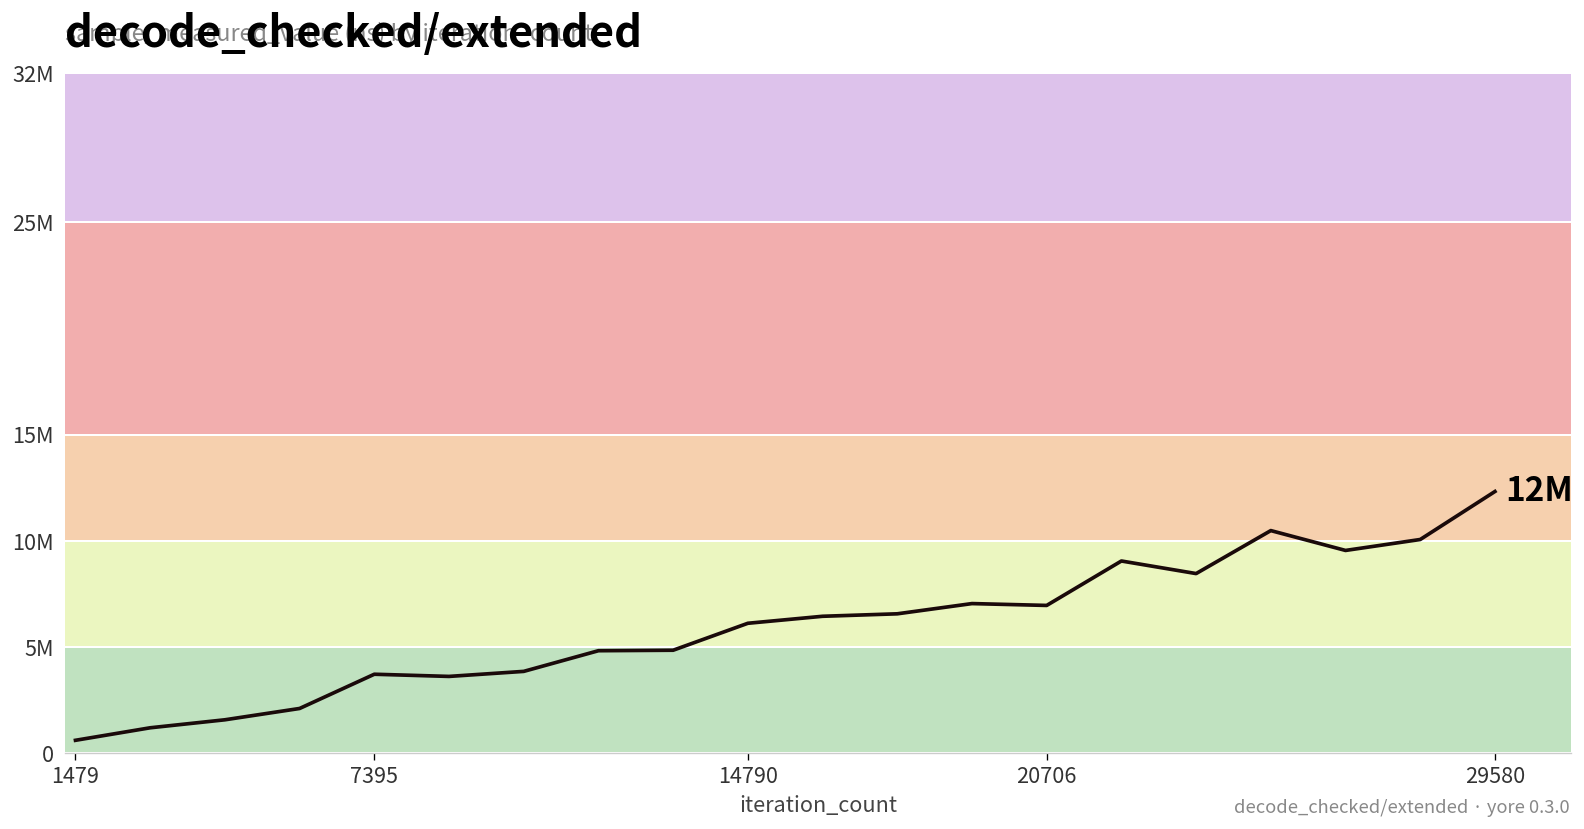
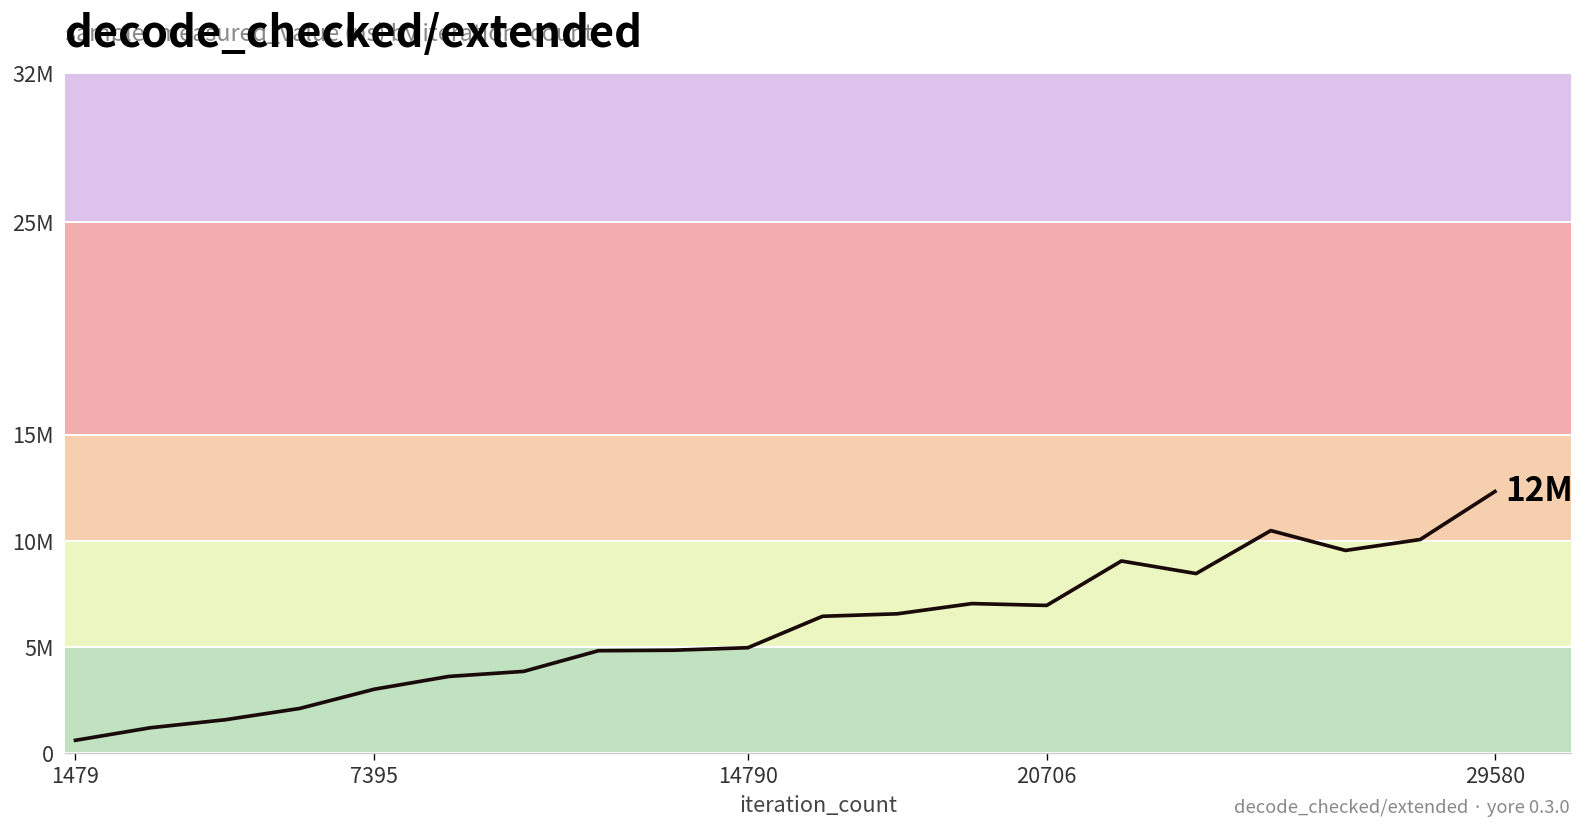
7395: 3700000 -> 3000000
14790: 6100000 -> 5000000
